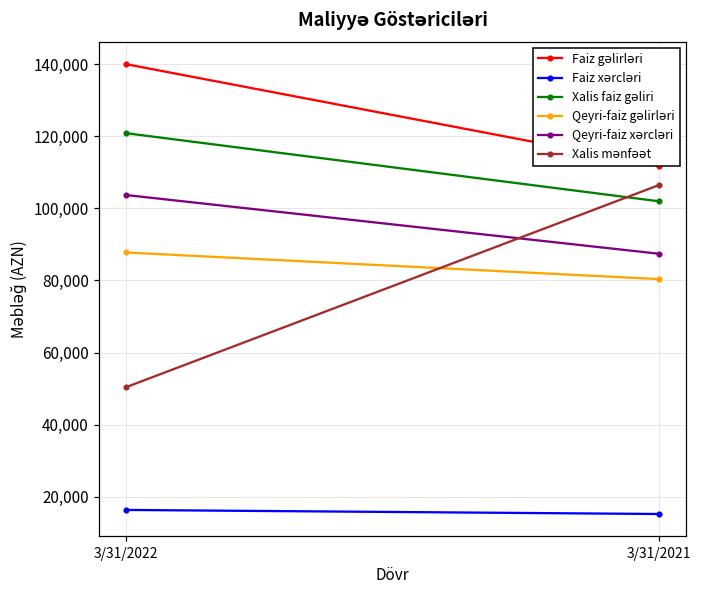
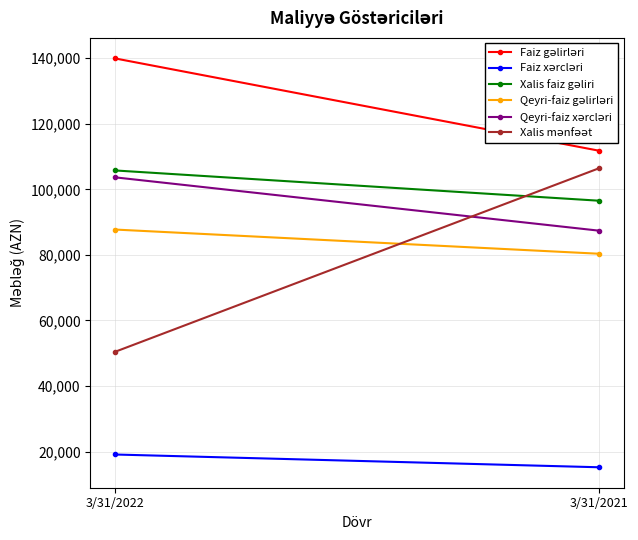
Faiz xərcləri, 3/31/2022: 16,000 -> 19,000
Xalis faiz gəliri, 3/31/2022: 121,000 -> 106,000
Xalis faiz gəliri, 3/31/2021: 102,000 -> 97,000
